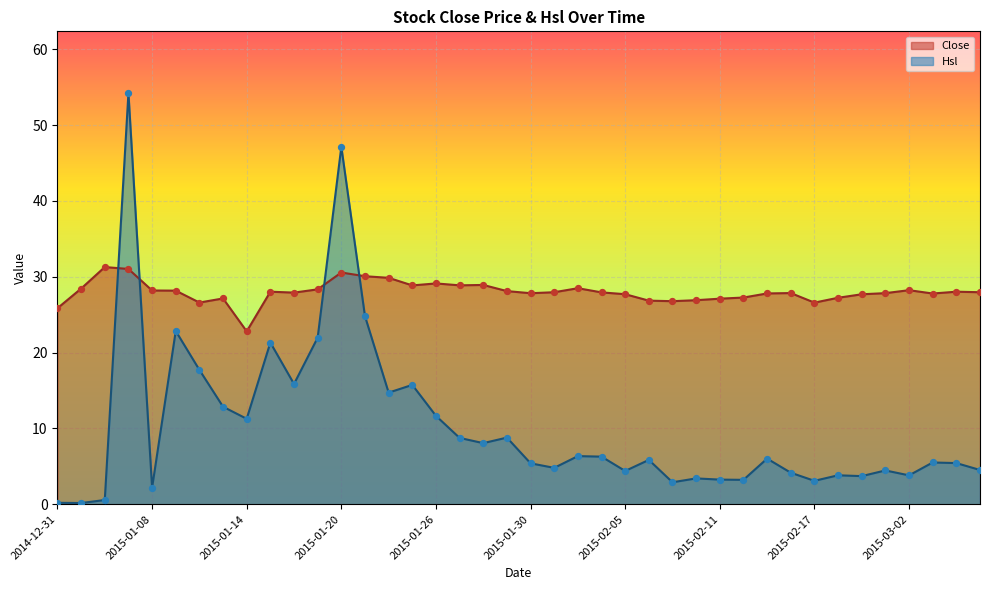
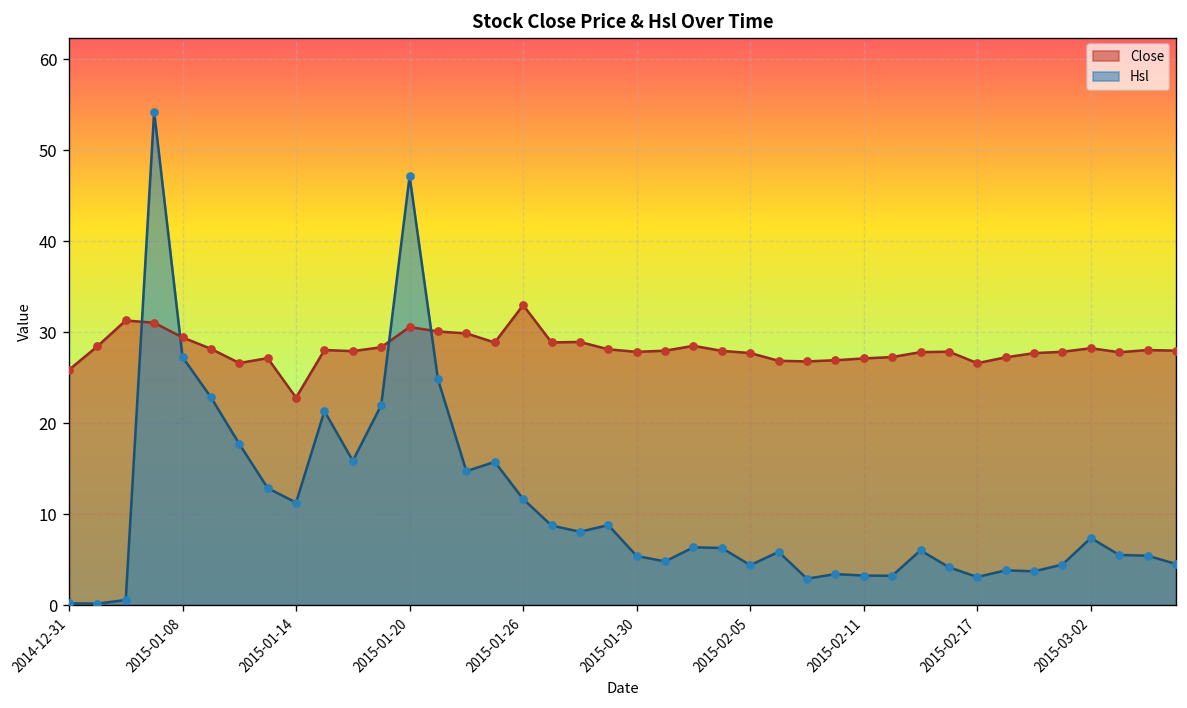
Close, 2015-01-08: 28 -> 29
Hsl, 2015-01-08: 2 -> 27
Close, 2015-01-26: 29 -> 33
Hsl, 2015-03-02: 4 -> 7
